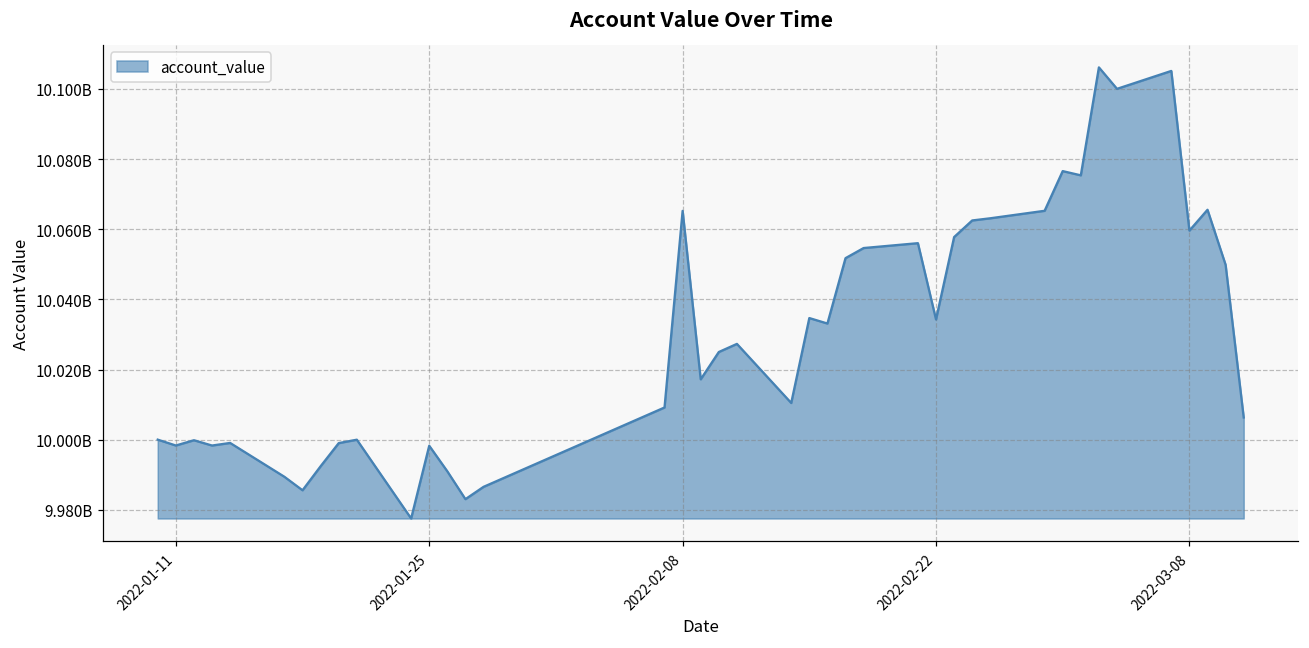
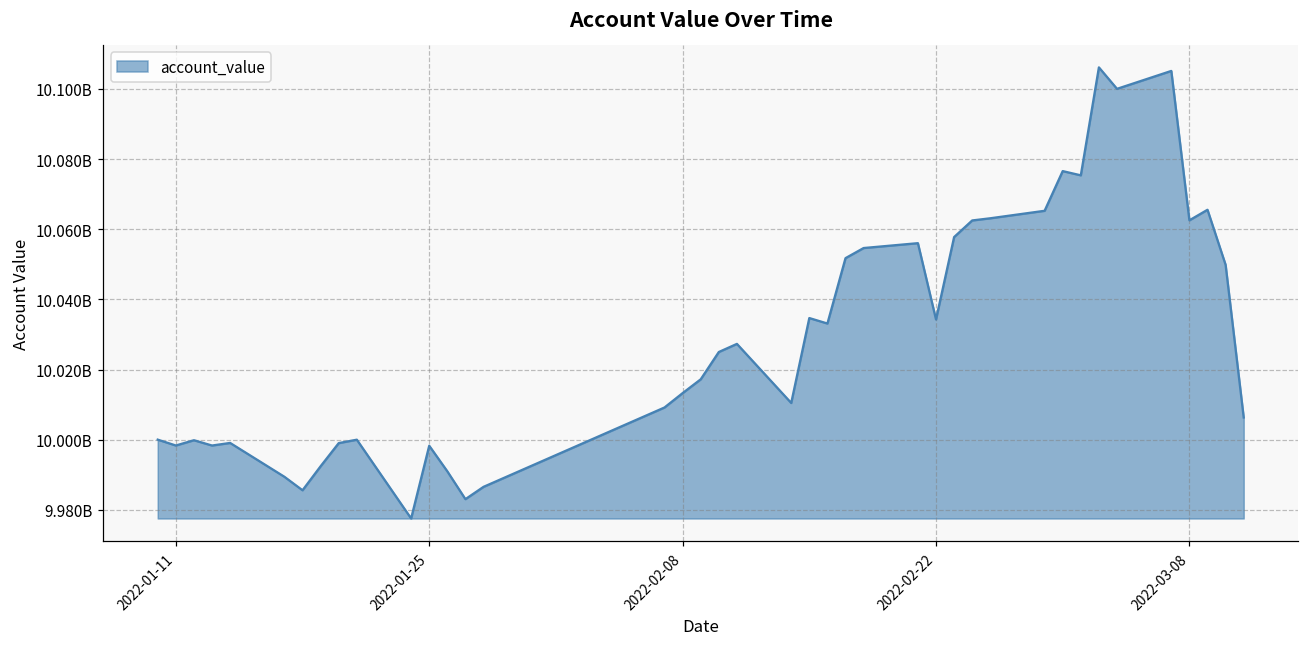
2022-02-08: 10065000000 -> 10013000000
2022-03-08: 10060000000 -> 10063000000
